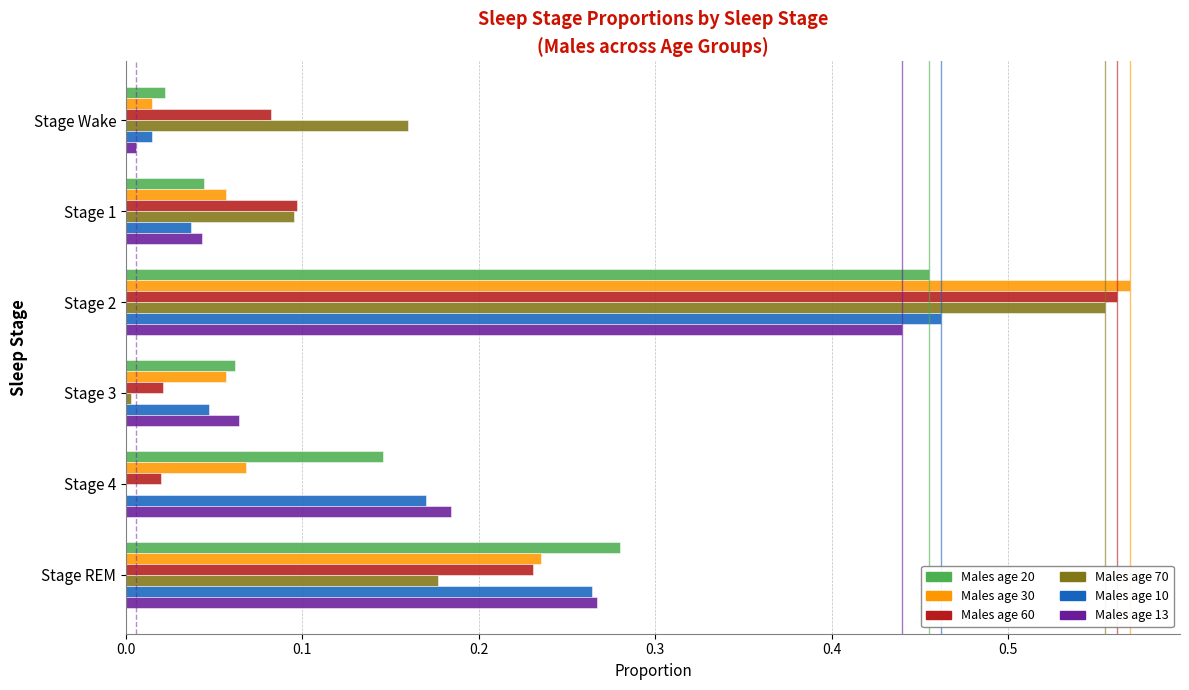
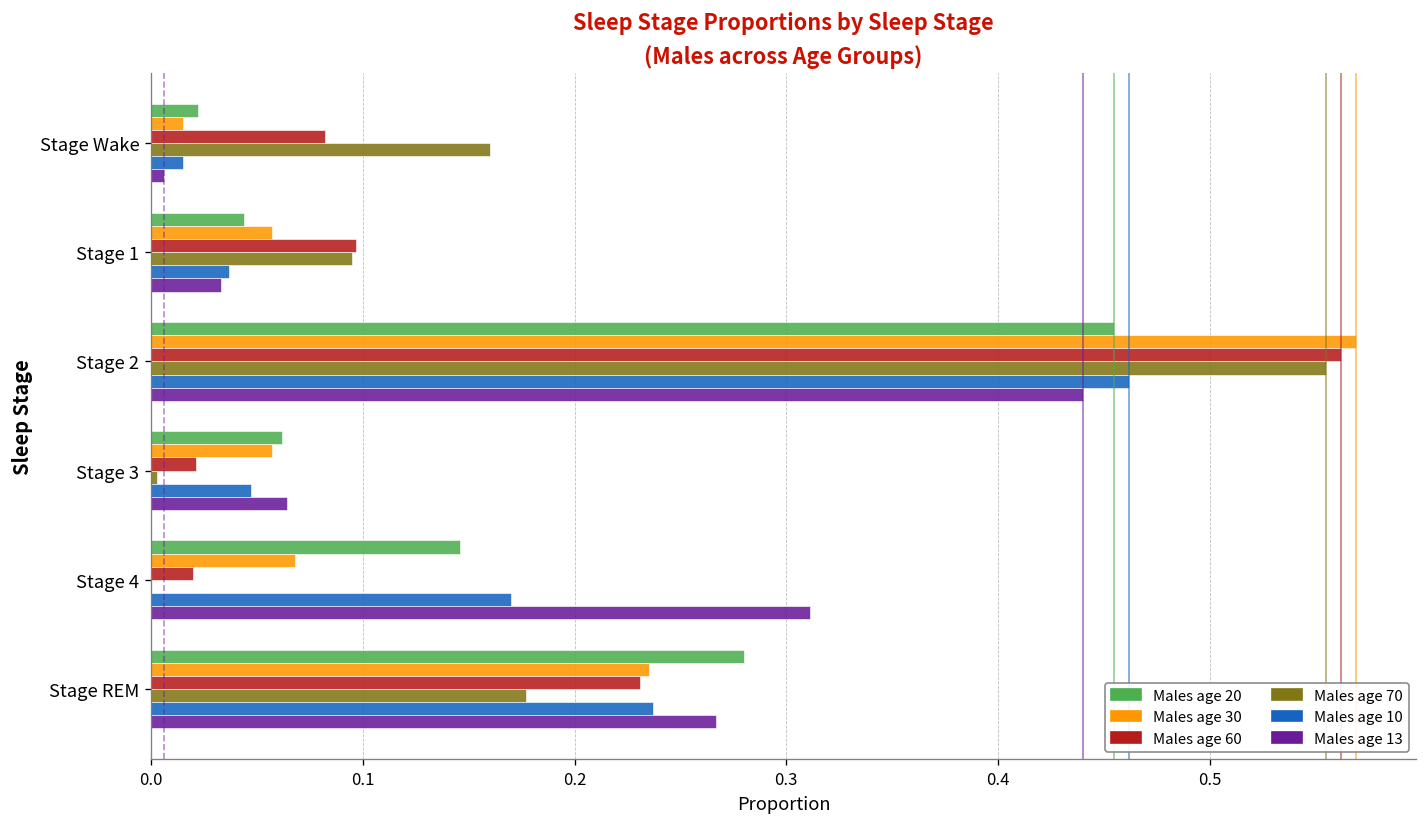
Males age 13, Stage 1: 0.043 -> 0.033
Males age 13, Stage 4: 0.184 -> 0.311
Males age 10, Stage REM: 0.264 -> 0.237
